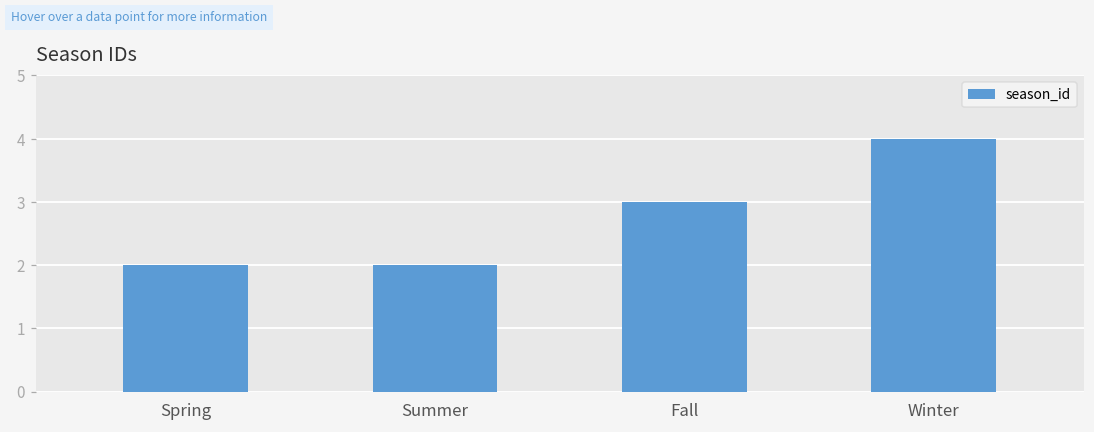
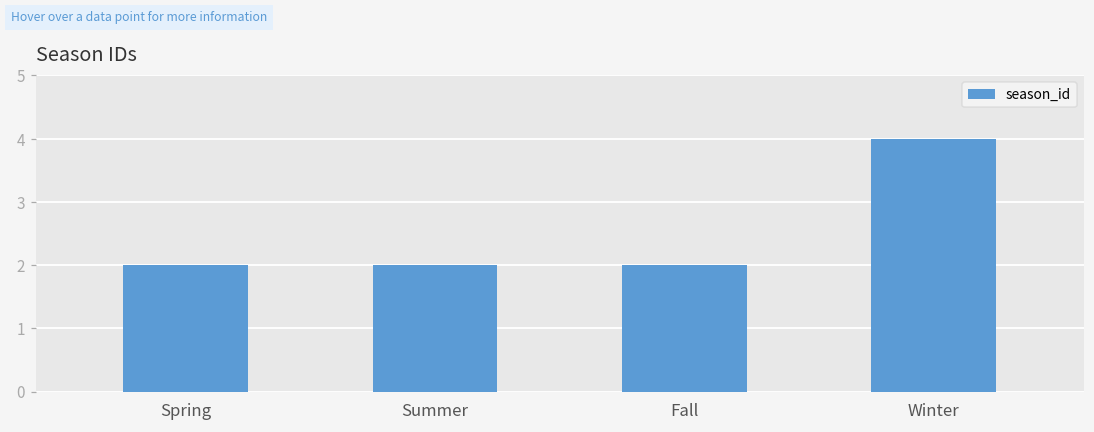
Fall: 3 -> 2
